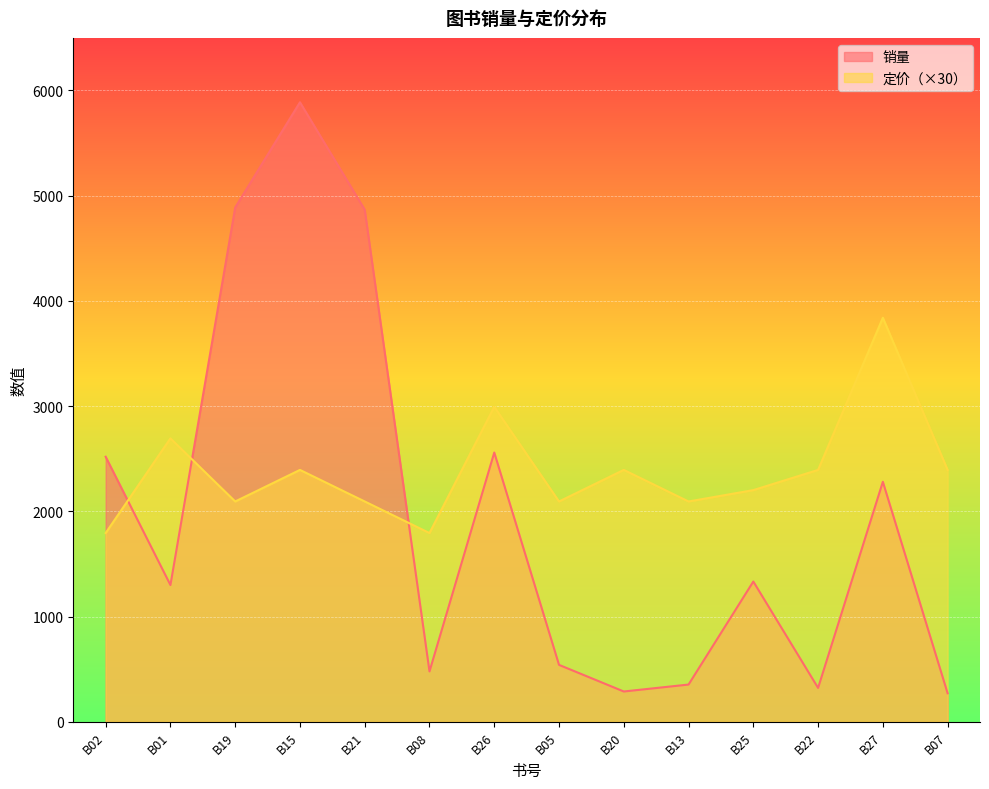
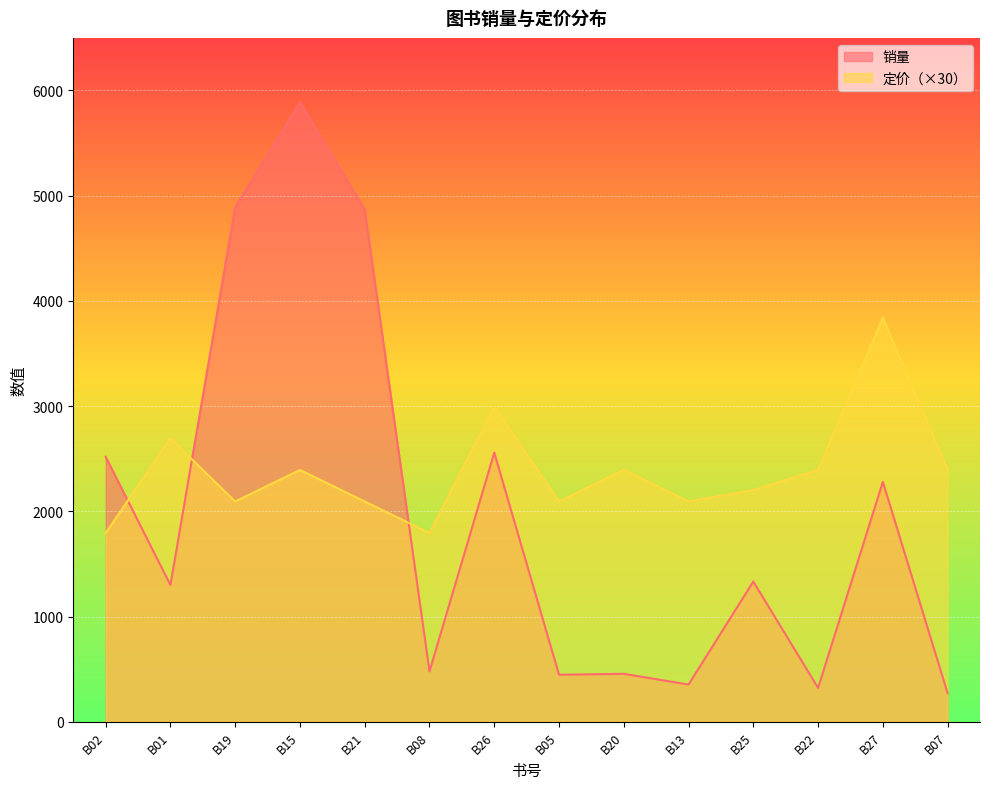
销量, B05: 540 -> 450
销量, B20: 290 -> 460
